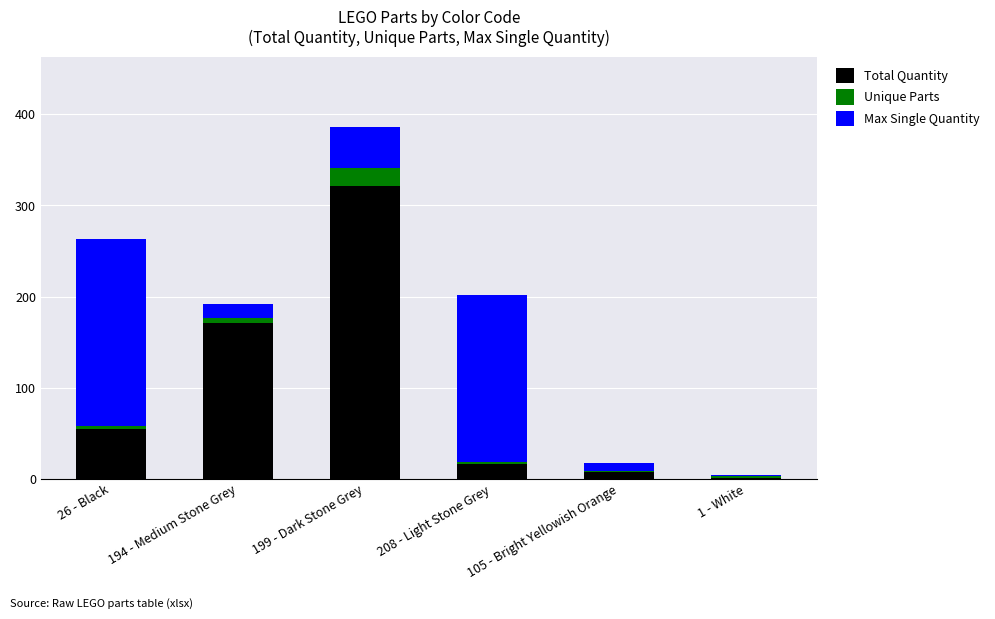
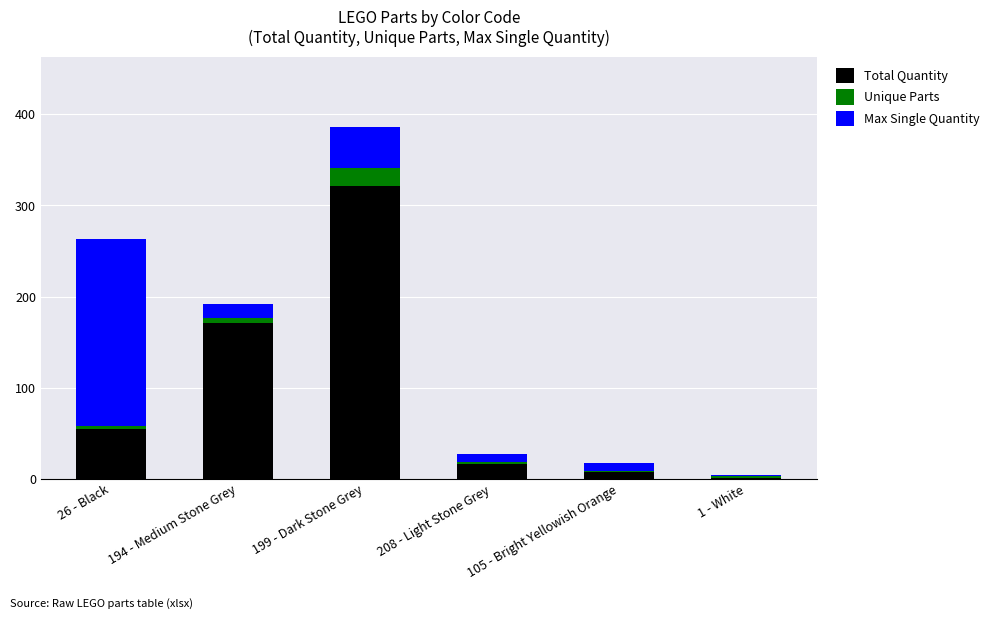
Max Single Quantity, 208 - Light Stone Grey: 180 -> 10
